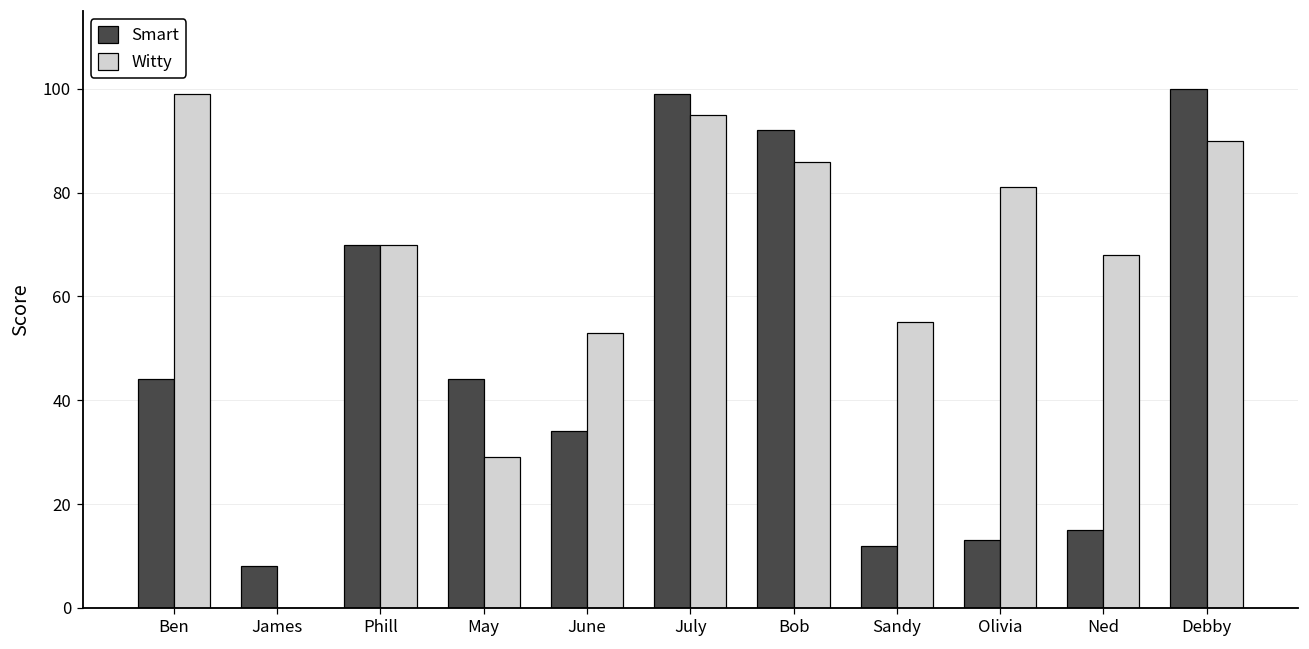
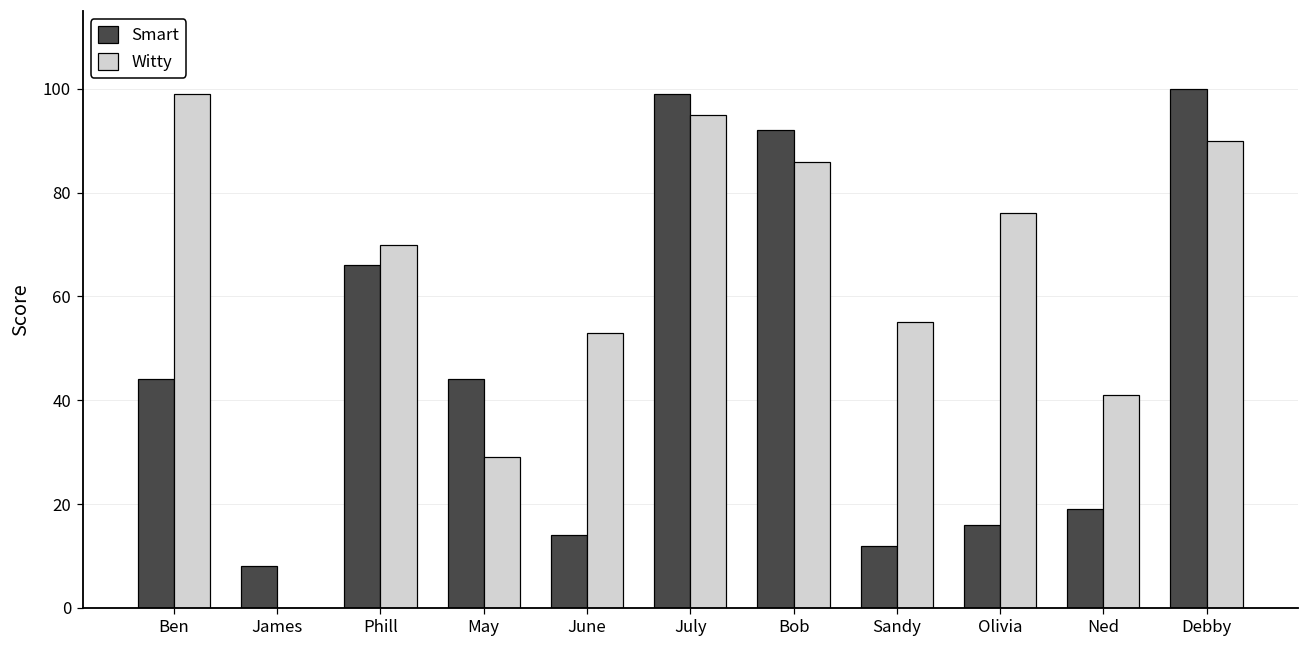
Smart, Phill: 70 -> 66
Smart, June: 34 -> 14
Smart, Olivia: 13 -> 16
Witty, Olivia: 81 -> 76
Smart, Ned: 15 -> 19
Witty, Ned: 68 -> 41
